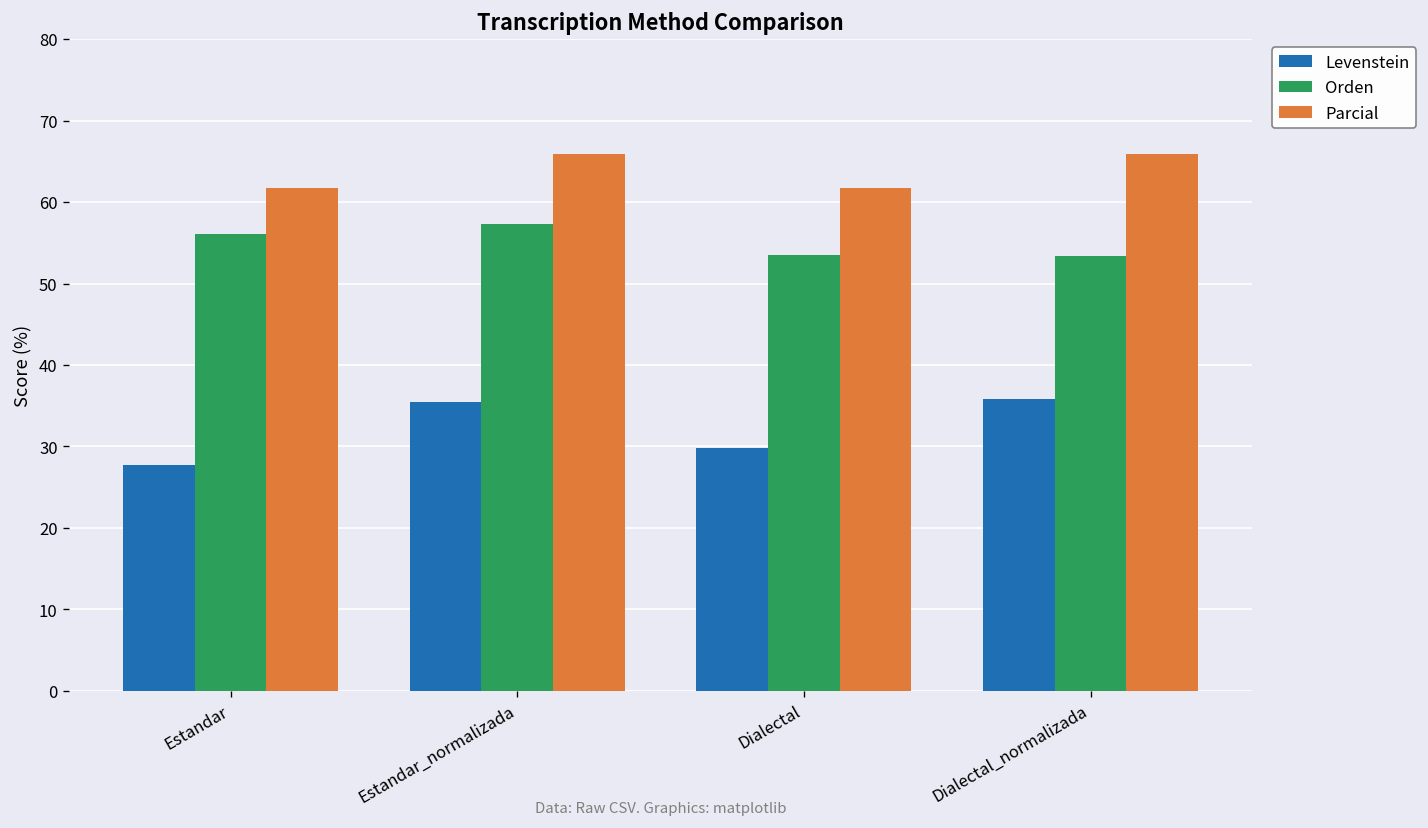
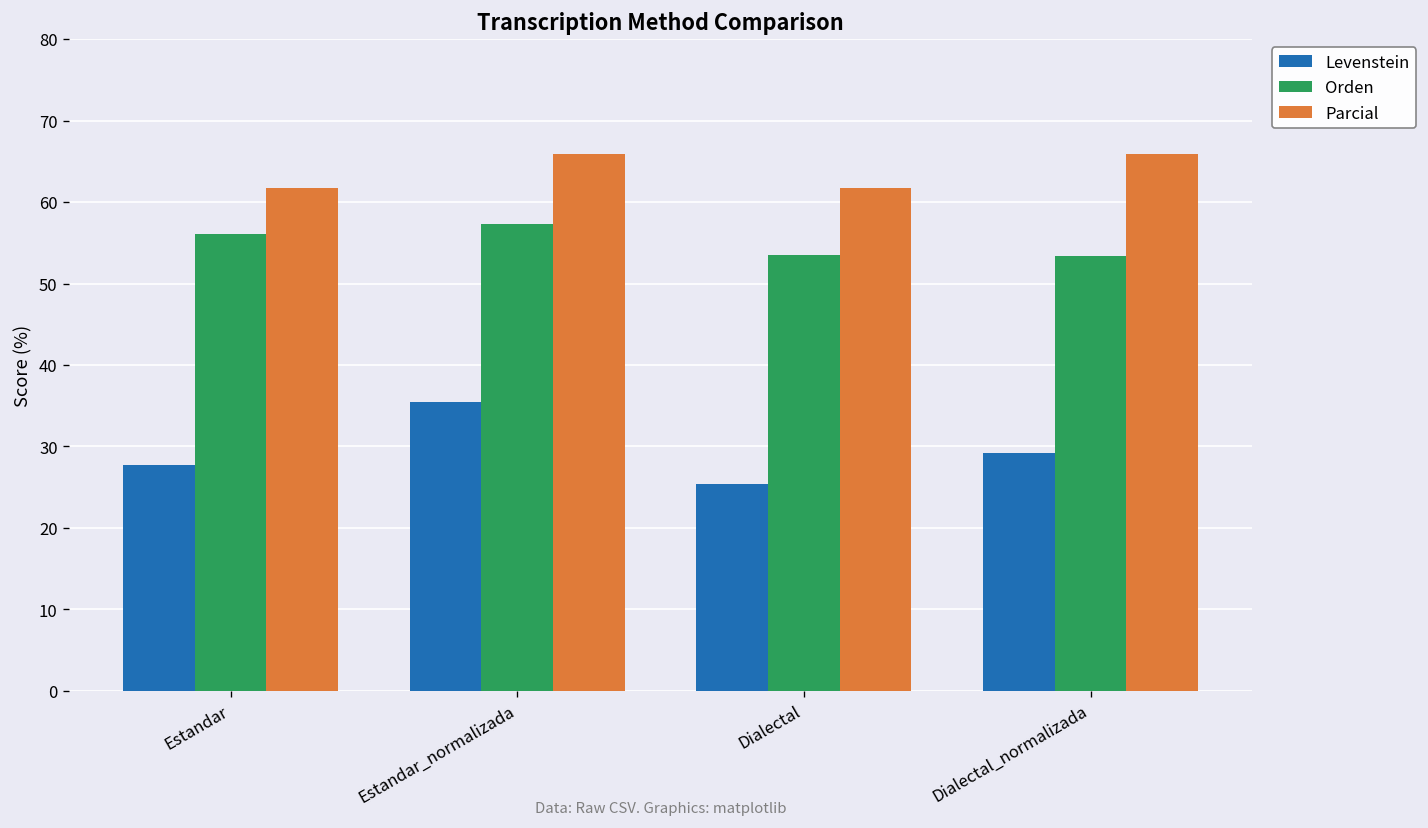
Levenstein, Dialectal: 30 -> 25
Levenstein, Dialectal_normalizada: 36 -> 29
